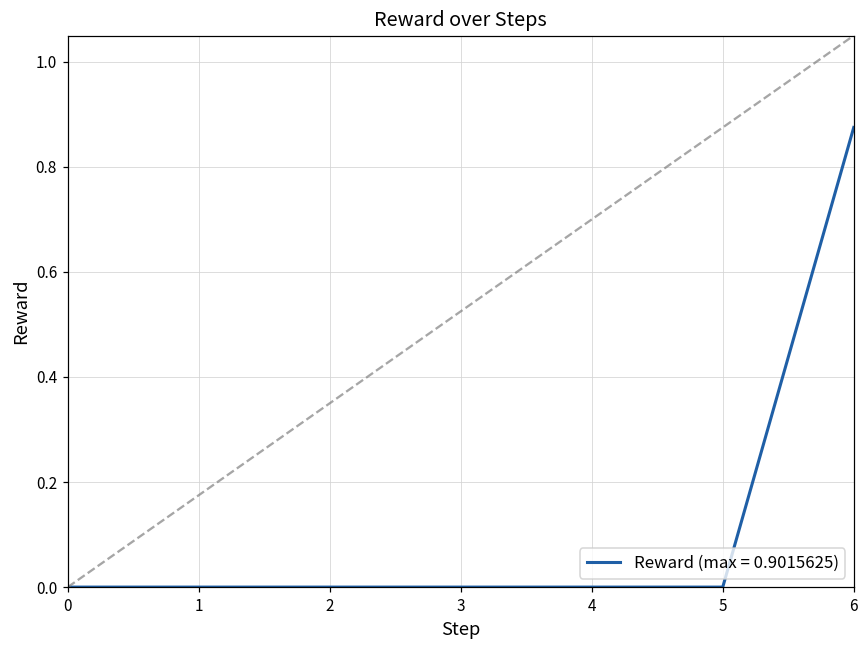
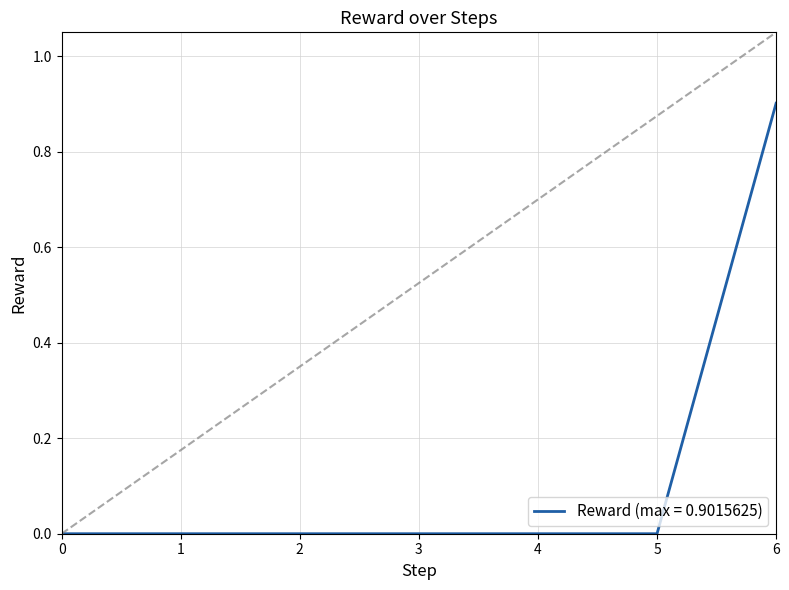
Reward (max = 0.9015625), 6: 0.88 -> 0.90
